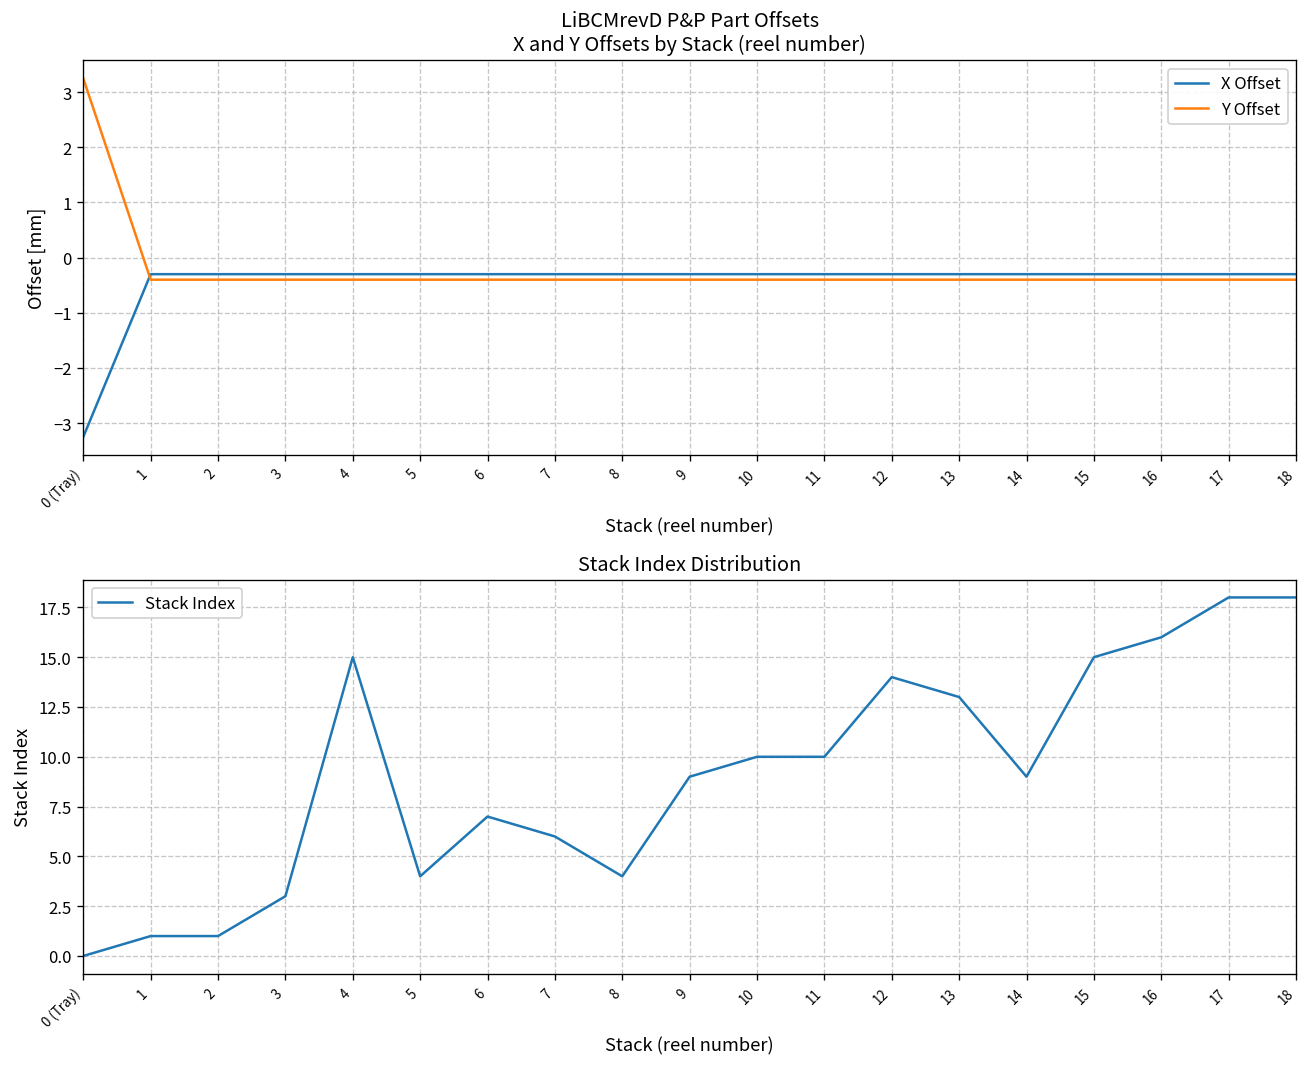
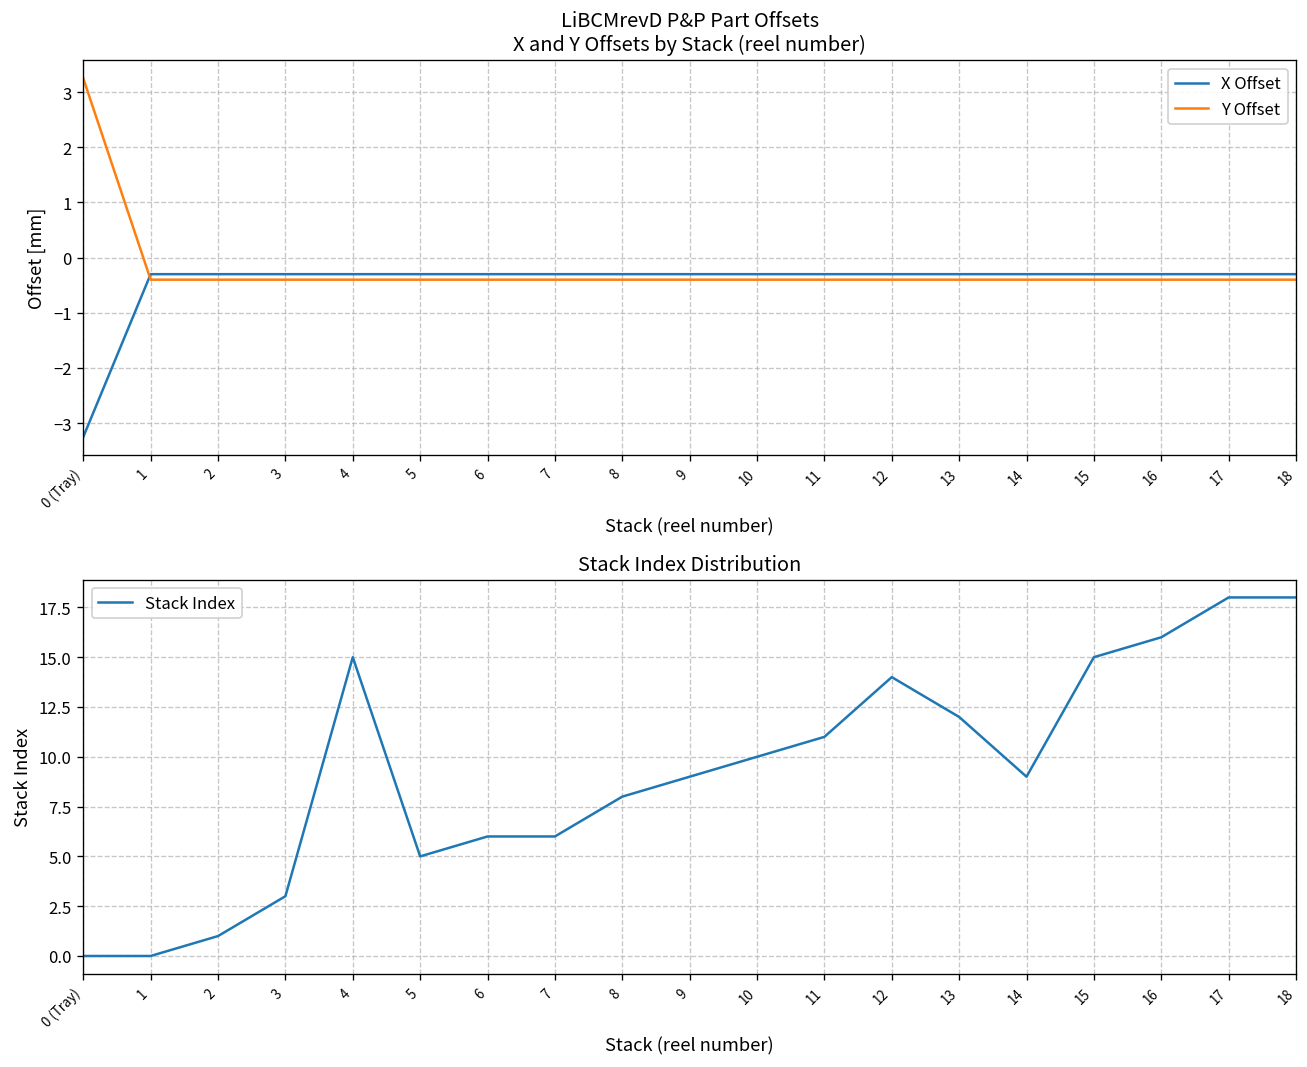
Stack Index Distribution, 1: 1 -> 0
Stack Index Distribution, 5: 4 -> 5
Stack Index Distribution, 6: 7 -> 6
Stack Index Distribution, 8: 4 -> 8
Stack Index Distribution, 11: 10 -> 11
Stack Index Distribution, 13: 13 -> 12
